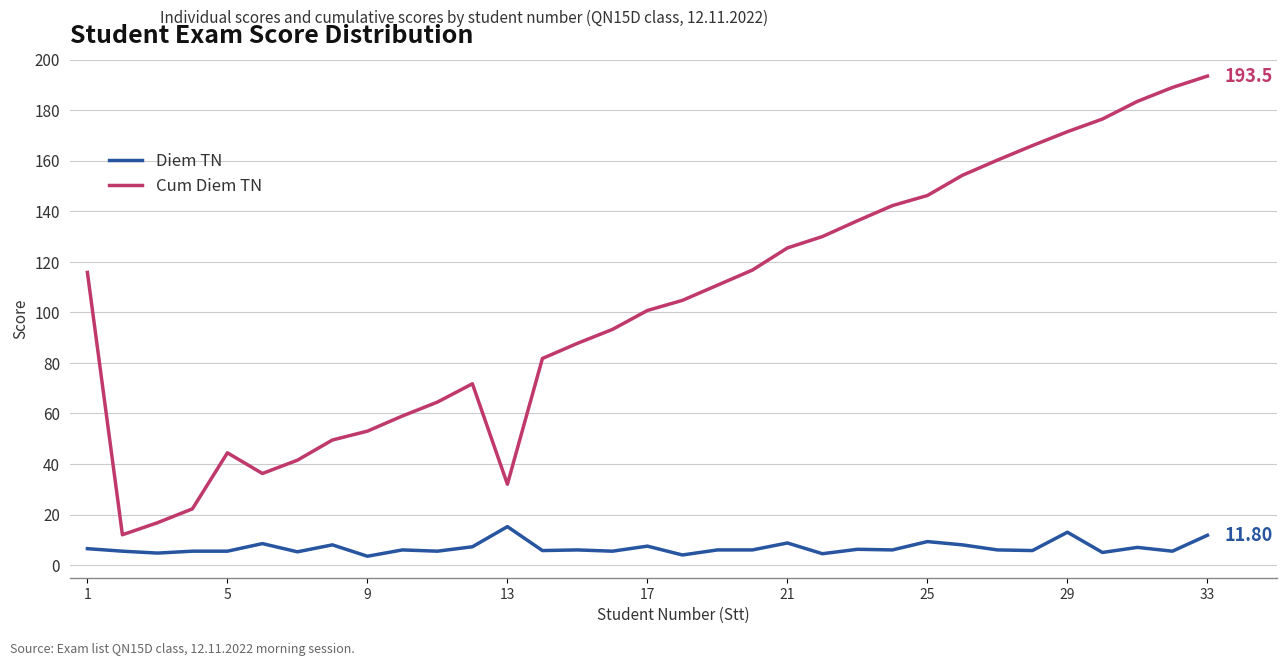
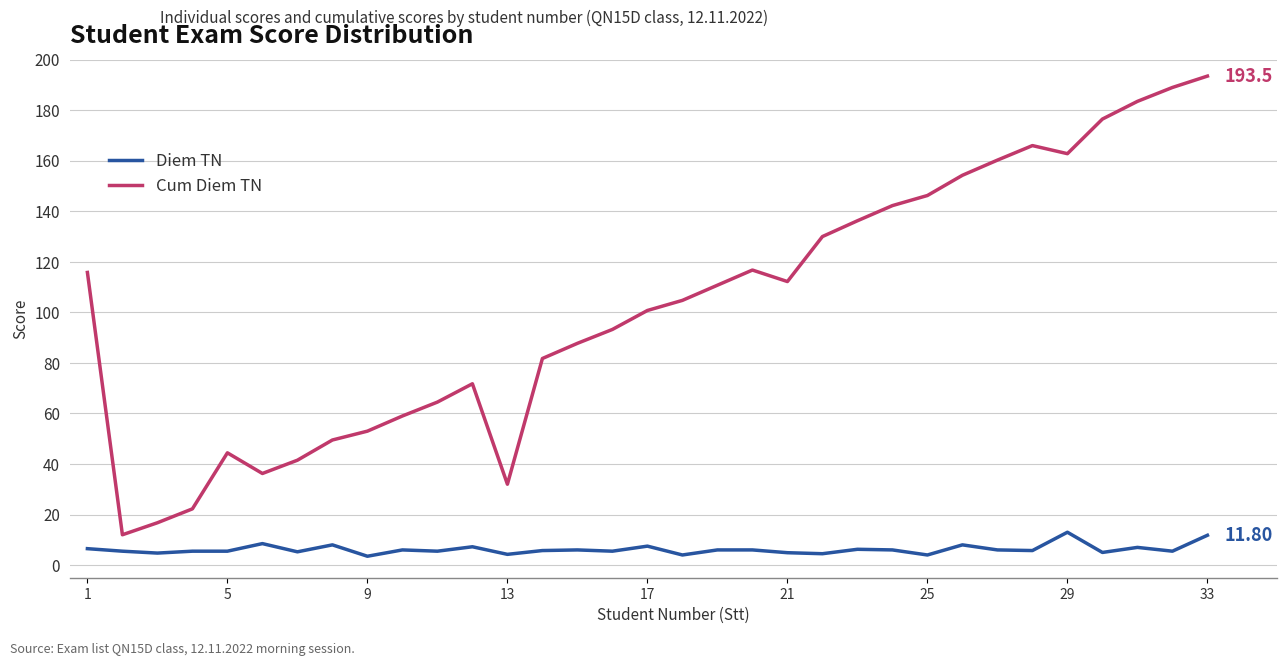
Diem TN, 13: 15 -> 4
Diem TN, 21: 9 -> 5
Cum Diem TN, 21: 126 -> 112
Diem TN, 25: 9 -> 4
Cum Diem TN, 29: 172 -> 163
